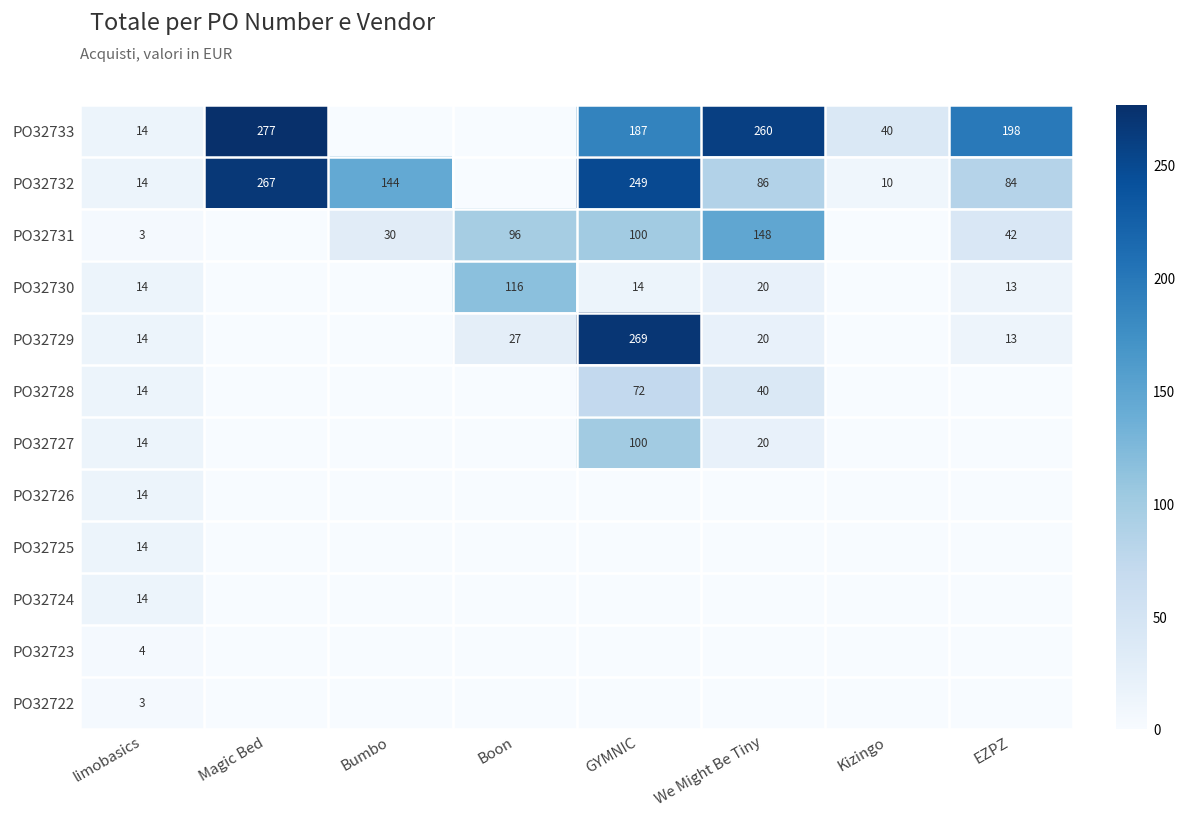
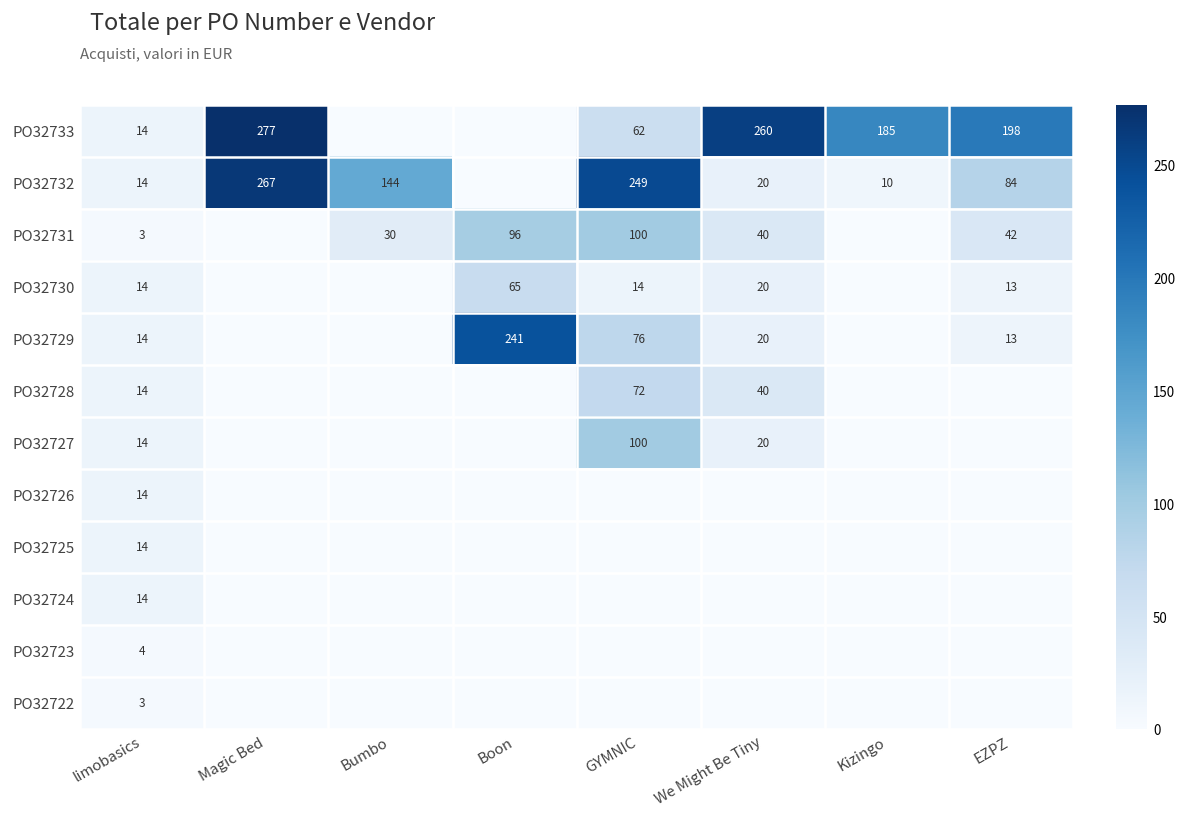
PO32733, GYMNIC: 187 -> 62
PO32733, Kizingo: 40 -> 185
PO32732, We Might Be Tiny: 86 -> 20
PO32731, We Might Be Tiny: 148 -> 40
PO32730, Boon: 116 -> 65
PO32729, Boon: 27 -> 241
PO32729, GYMNIC: 269 -> 76
